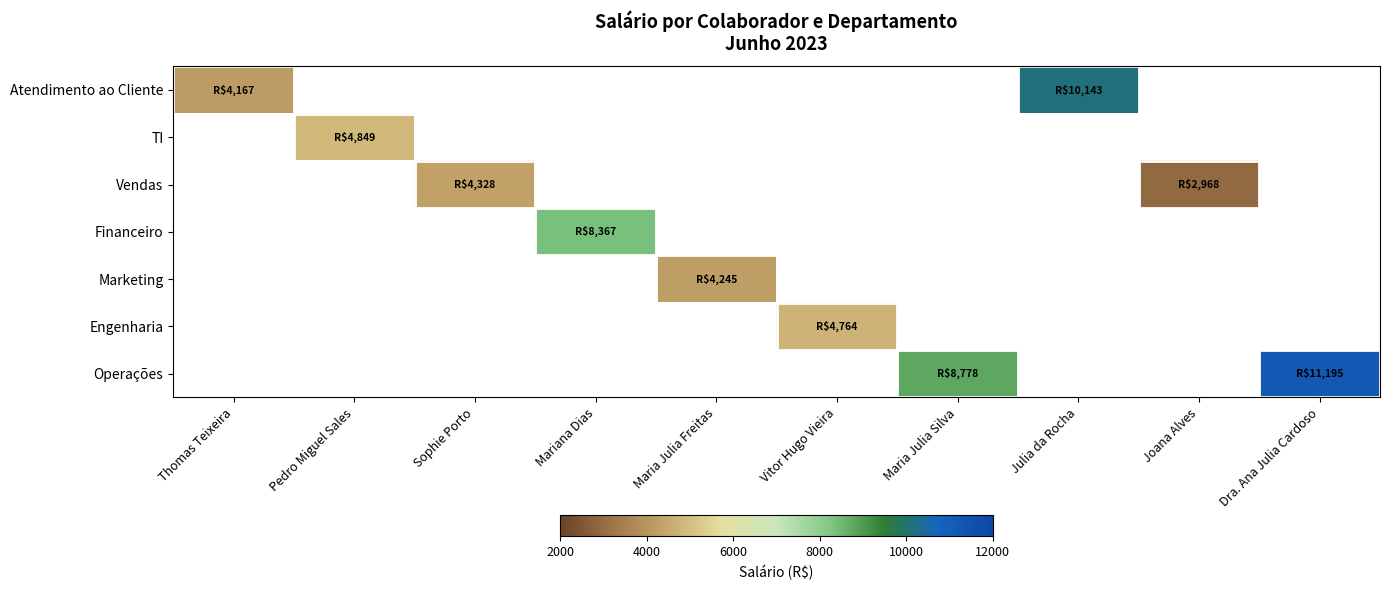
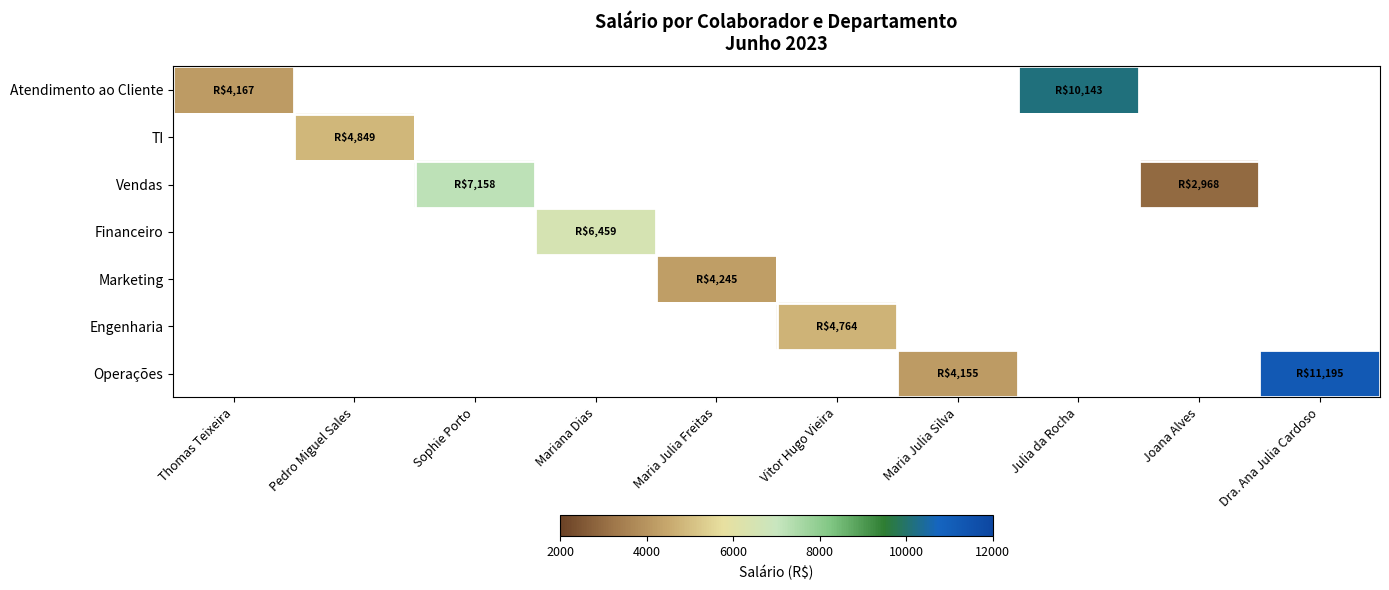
Vendas, Sophie Porto: $4,328 -> $7,158
Financeiro, Mariana Dias: $8,367 -> $6,459
Operações, Maria Julia Silva: $8,778 -> $4,155
